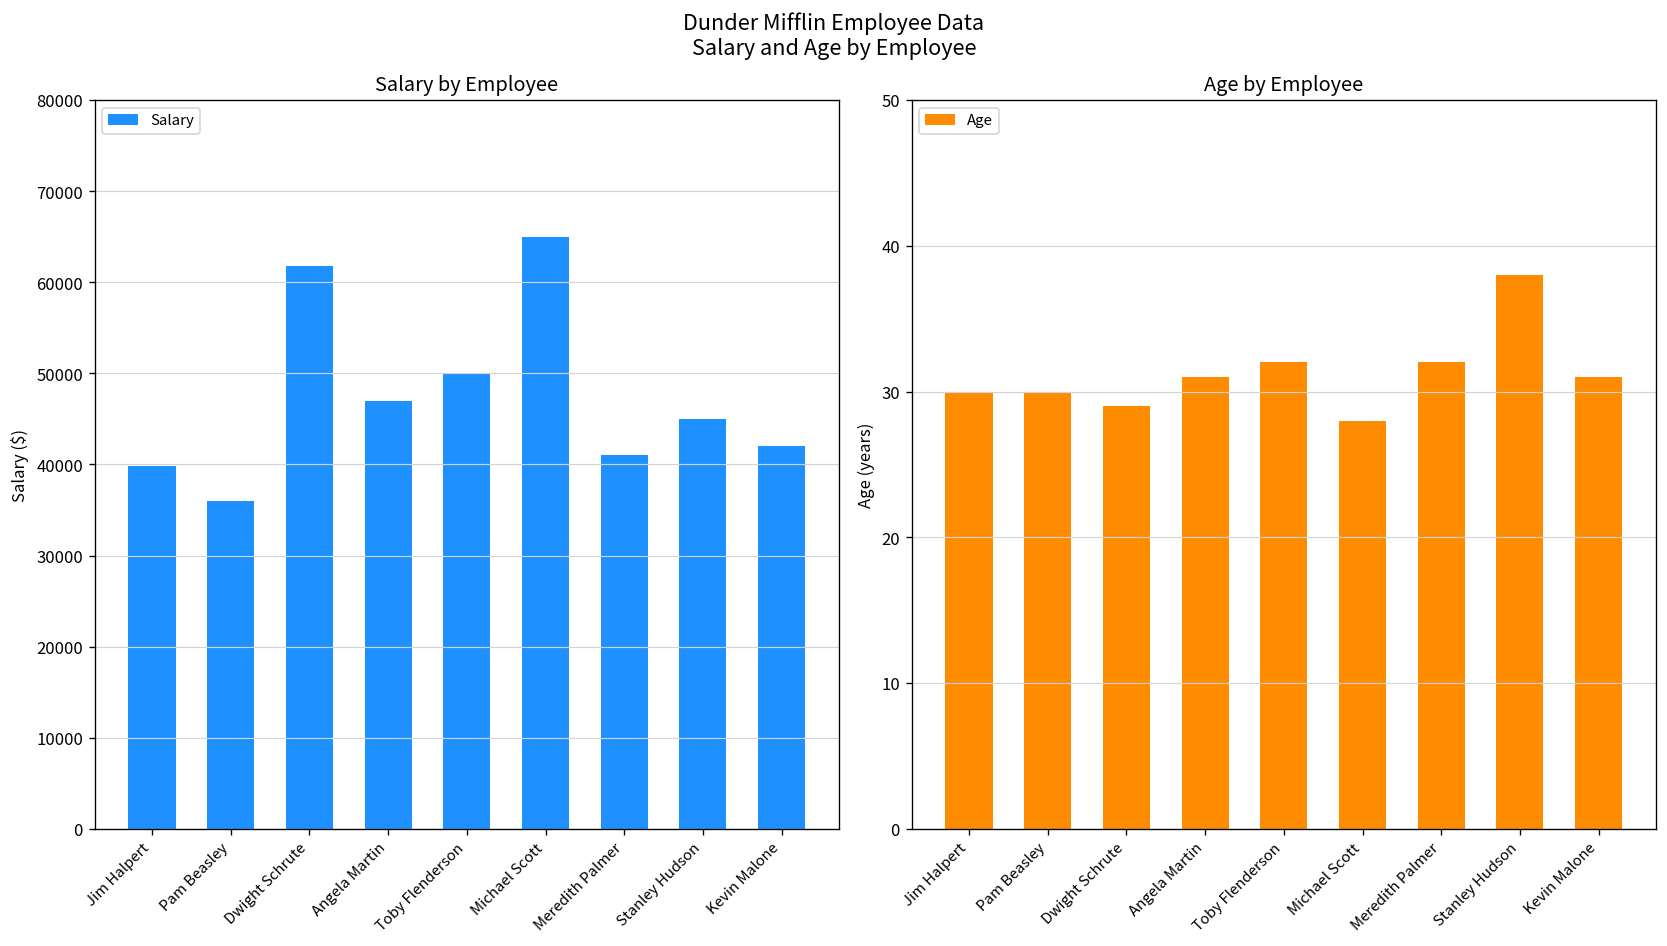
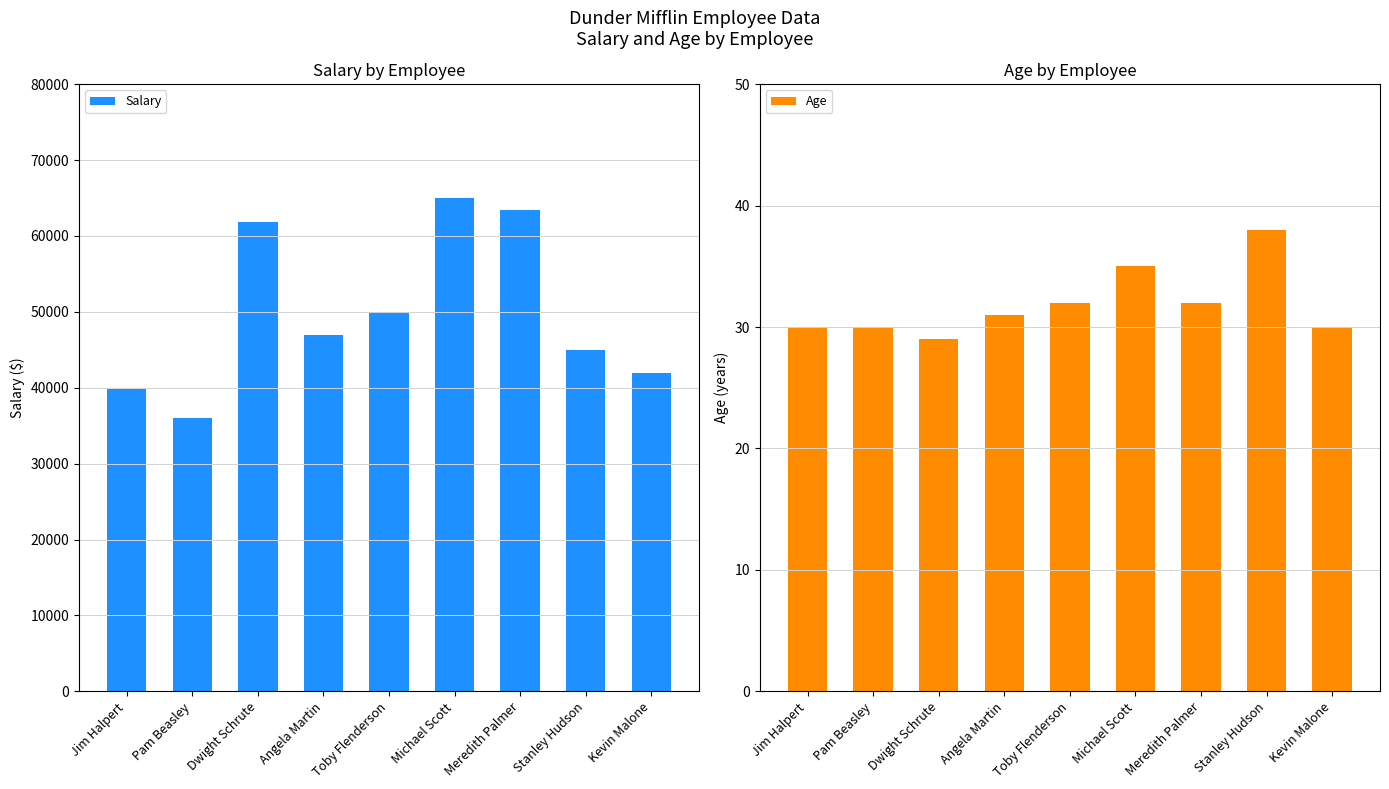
Salary by Employee, Meredith Palmer: 41000 -> 63000
Age by Employee, Michael Scott: 28 -> 35
Age by Employee, Kevin Malone: 31 -> 30
